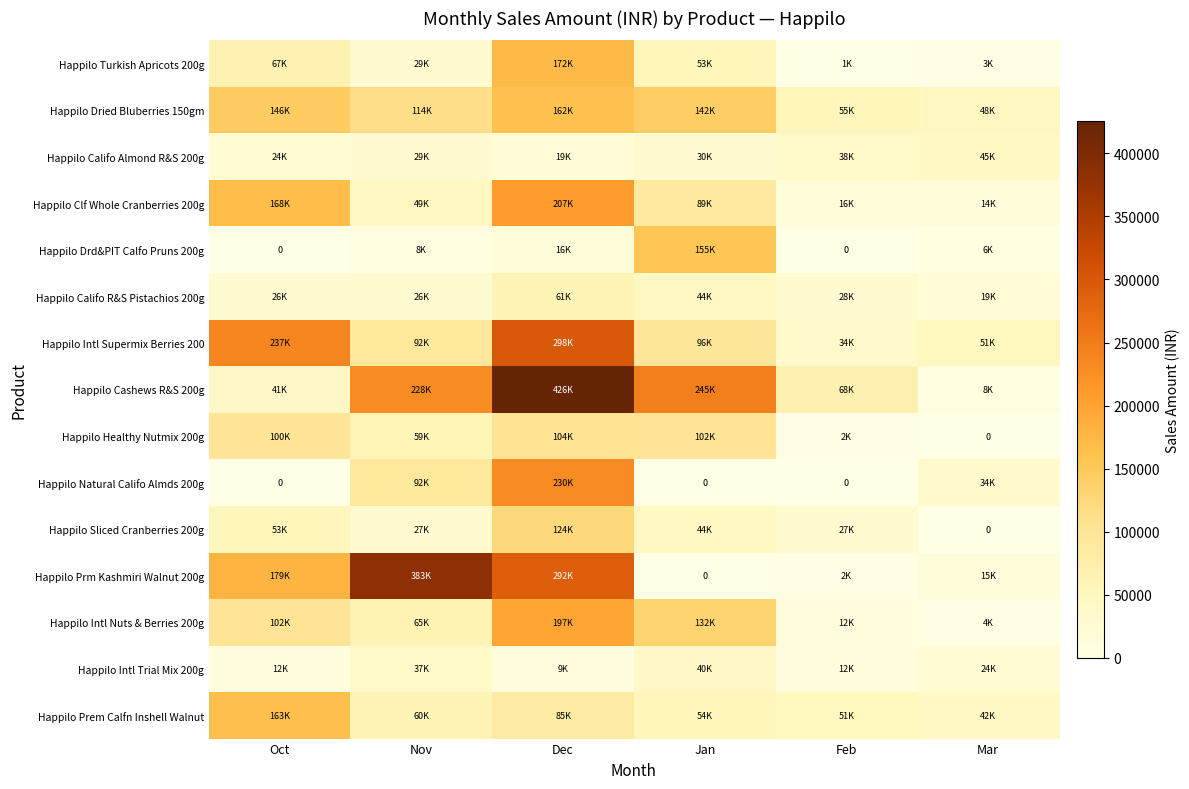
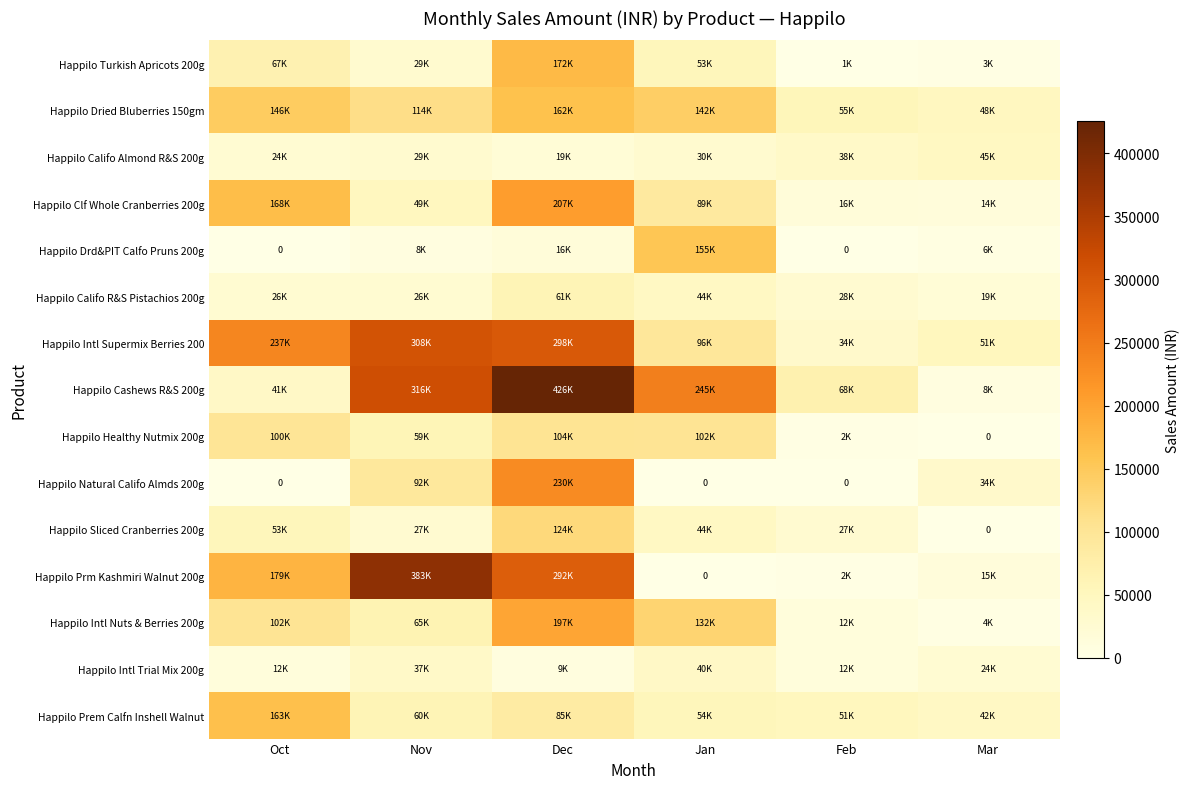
Happilo Intl Supermix Berries 200, Nov: 92K -> 308K
Happilo Cashews R&S 200g, Nov: 228K -> 316K
